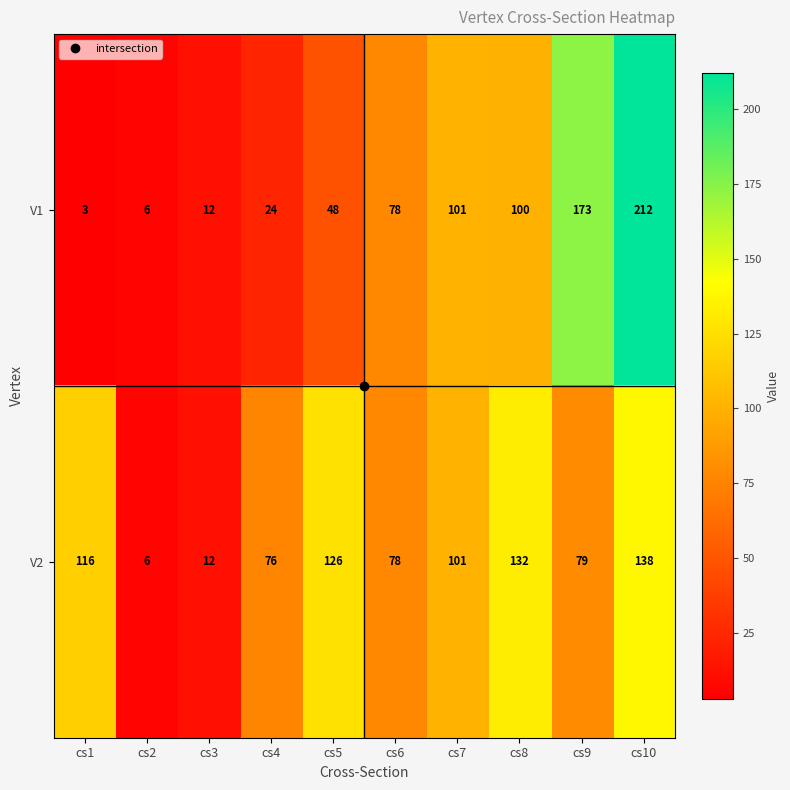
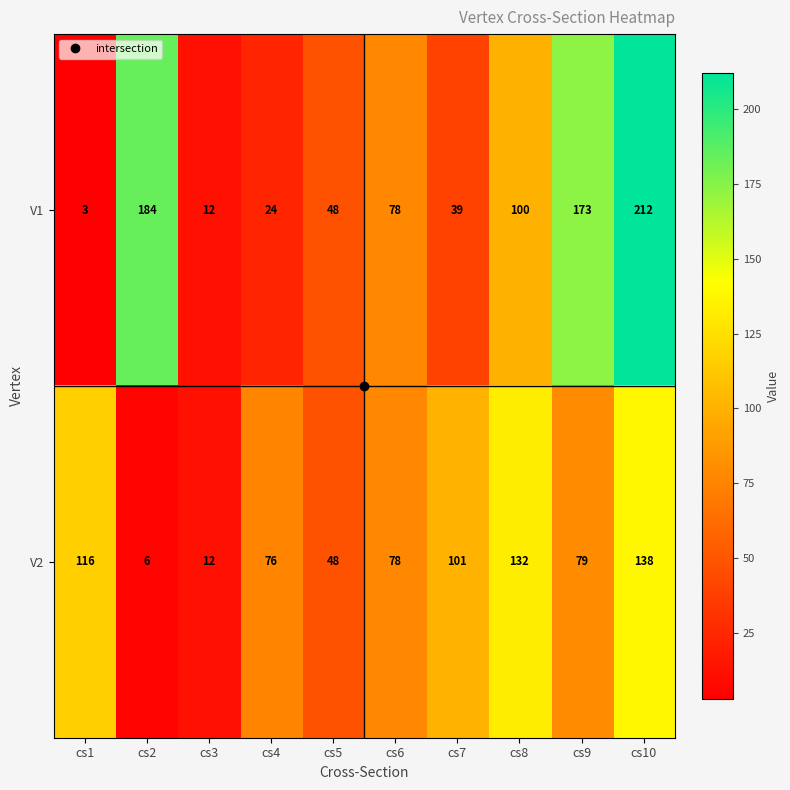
V1, cs2: 6 -> 184
V1, cs7: 101 -> 39
V2, cs5: 126 -> 48
